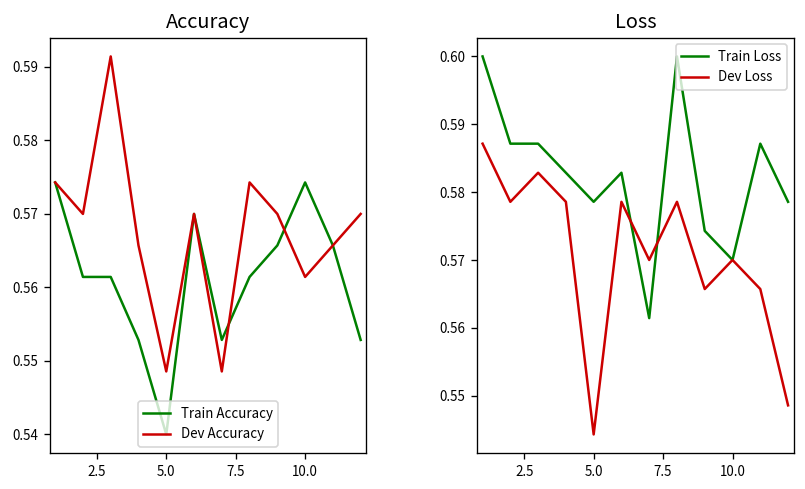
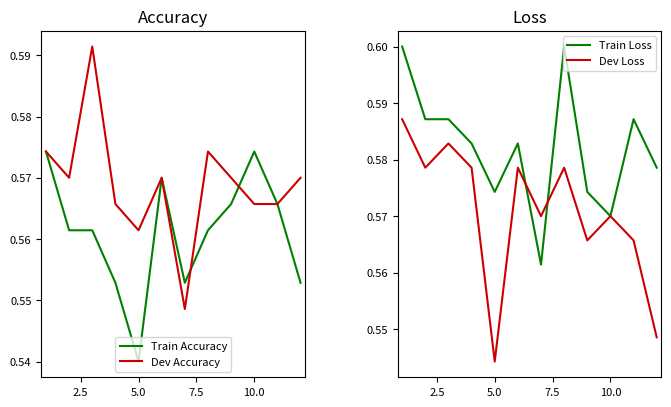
Accuracy, Dev Accuracy, 5.0: 0.549 -> 0.561
Accuracy, Dev Accuracy, 10.0: 0.561 -> 0.566
Loss, Train Loss, 5.0: 0.579 -> 0.574
